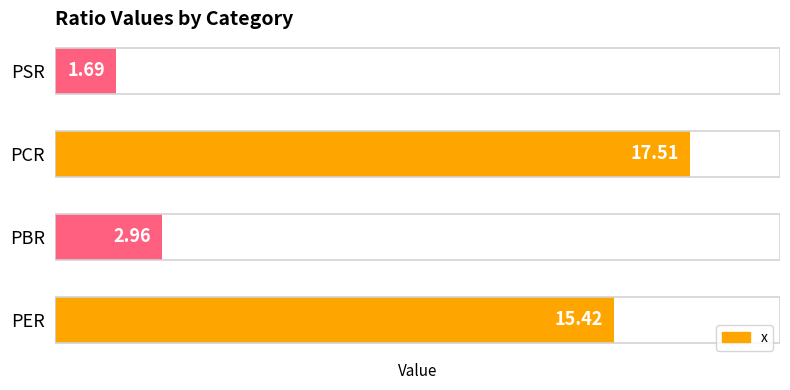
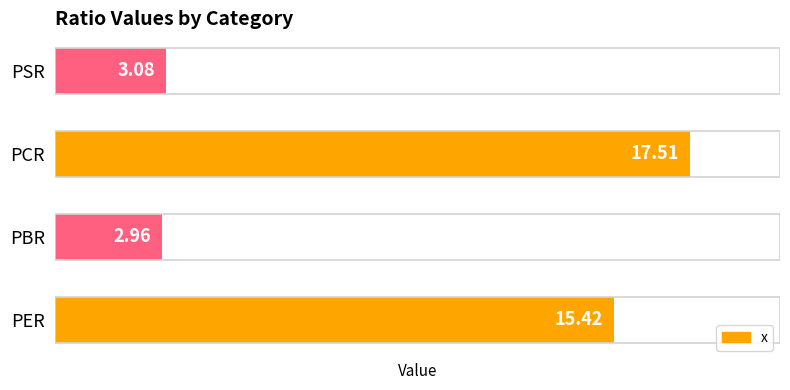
PSR: 1.69 -> 3.08
